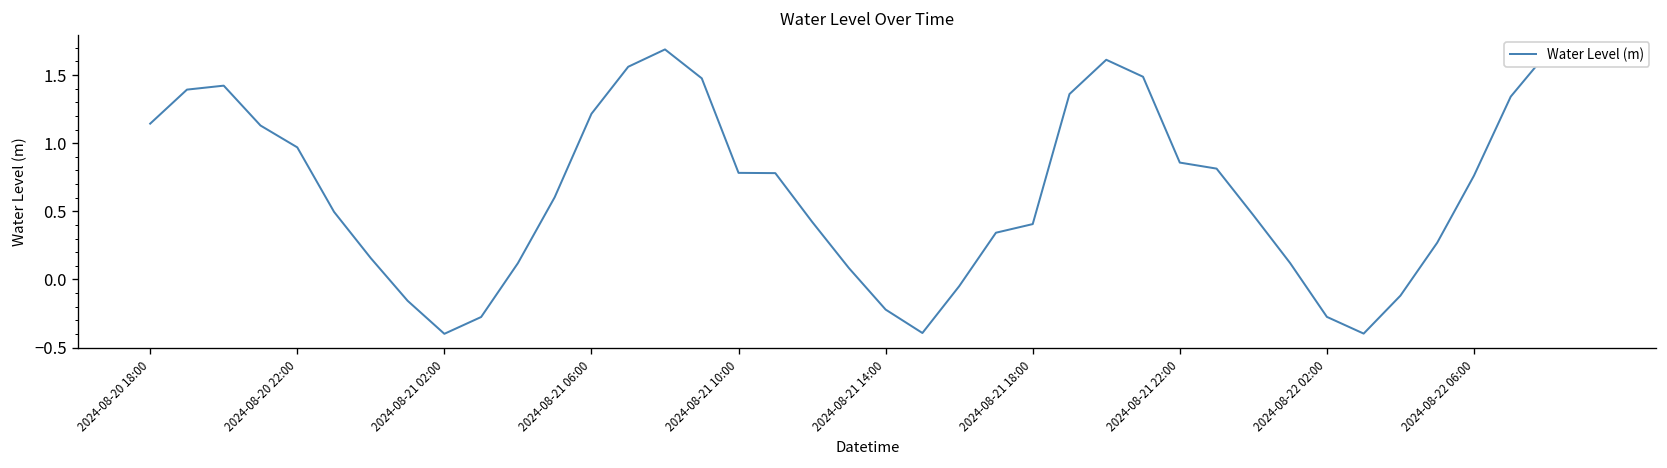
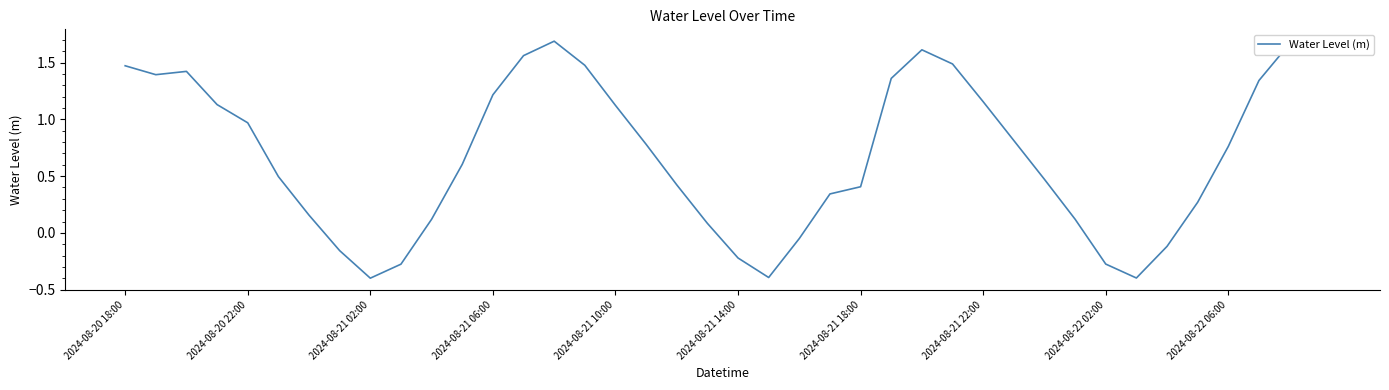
2024-08-20 18:00: 1.14 -> 1.47
2024-08-21 10:00: 0.78 -> 1.12
2024-08-21 22:00: 0.86 -> 1.16
